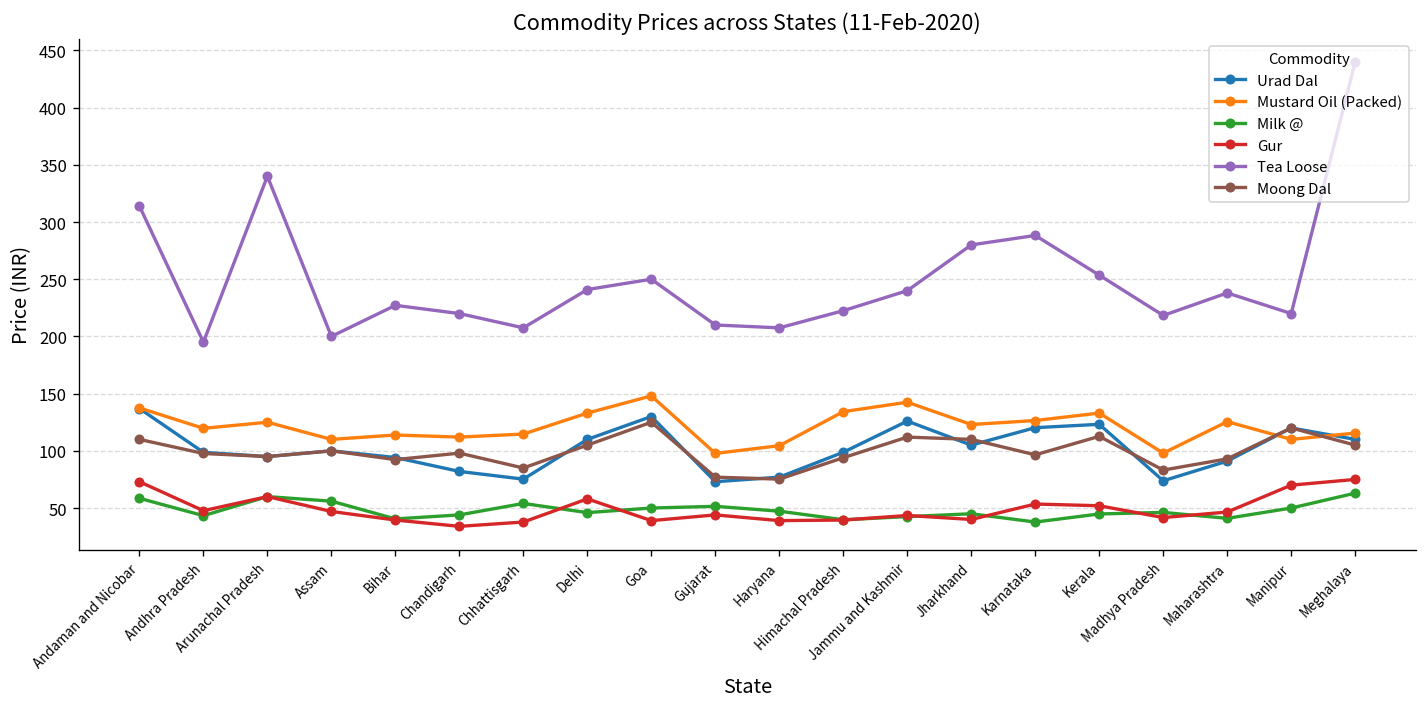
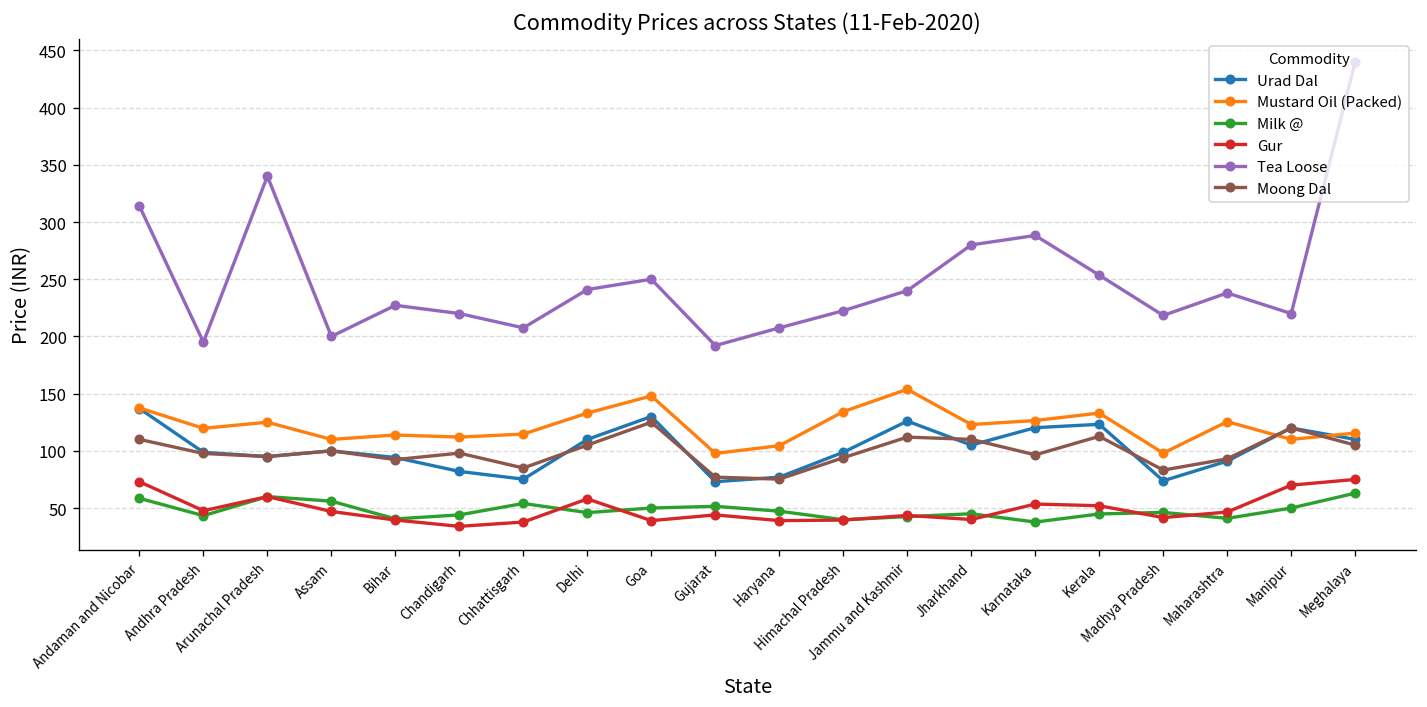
Tea Loose, Gujarat: 210 -> 190
Mustard Oil (Packed), Jammu and Kashmir: 140 -> 150
